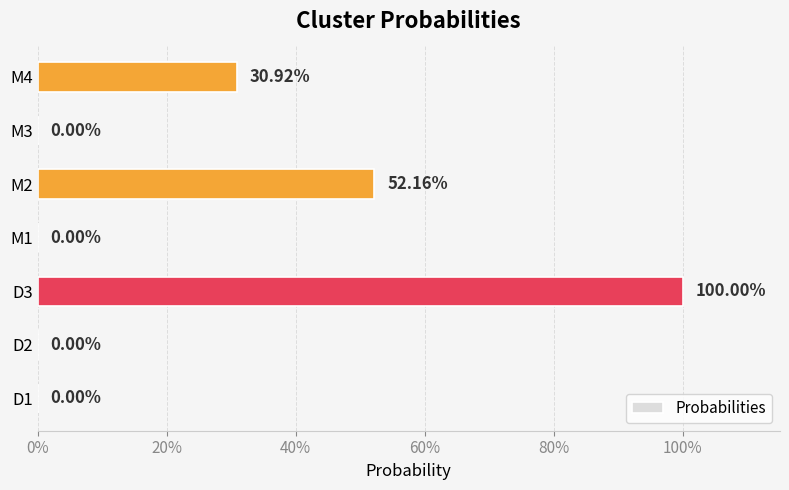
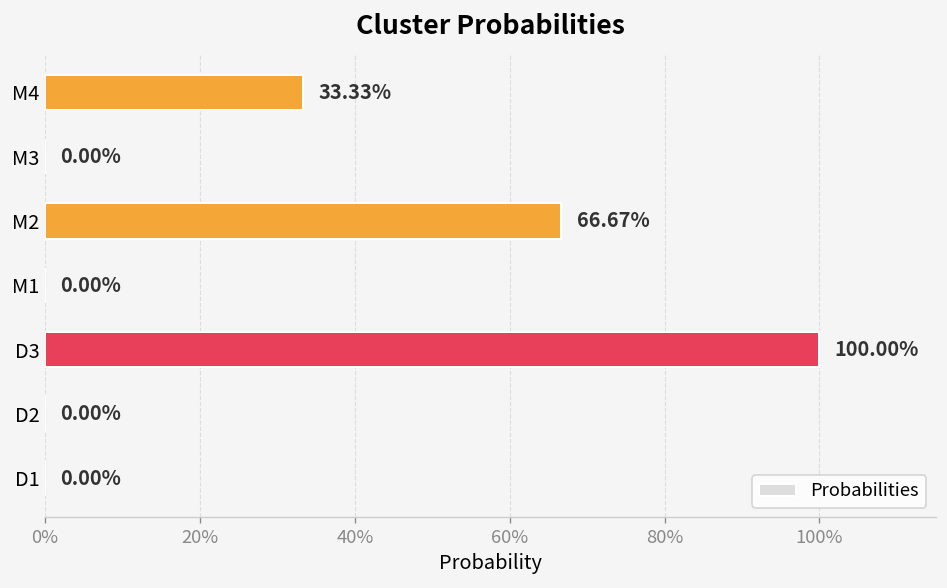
M4: 30.92% -> 33.33%
M2: 52.16% -> 66.67%
